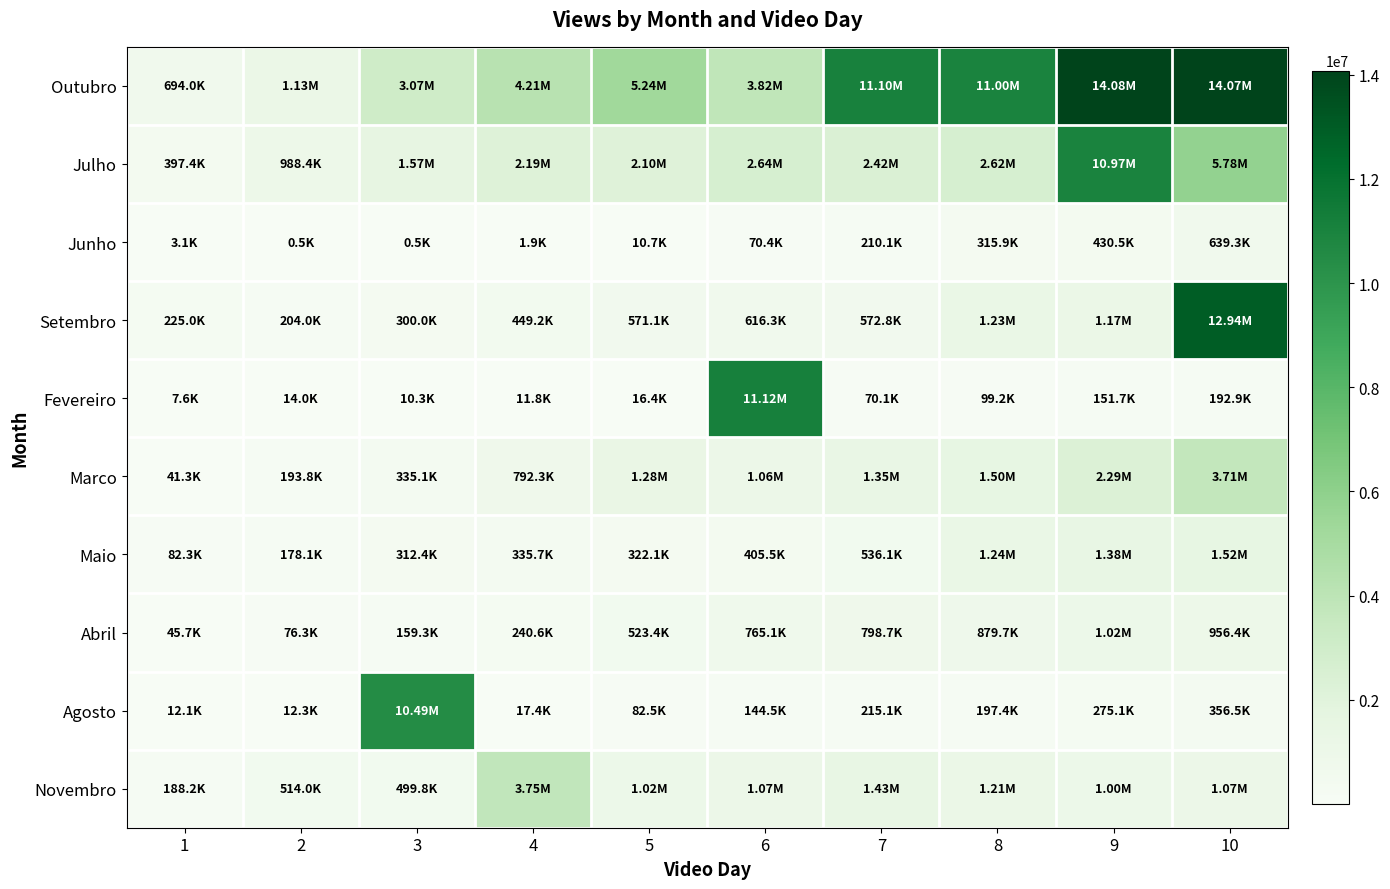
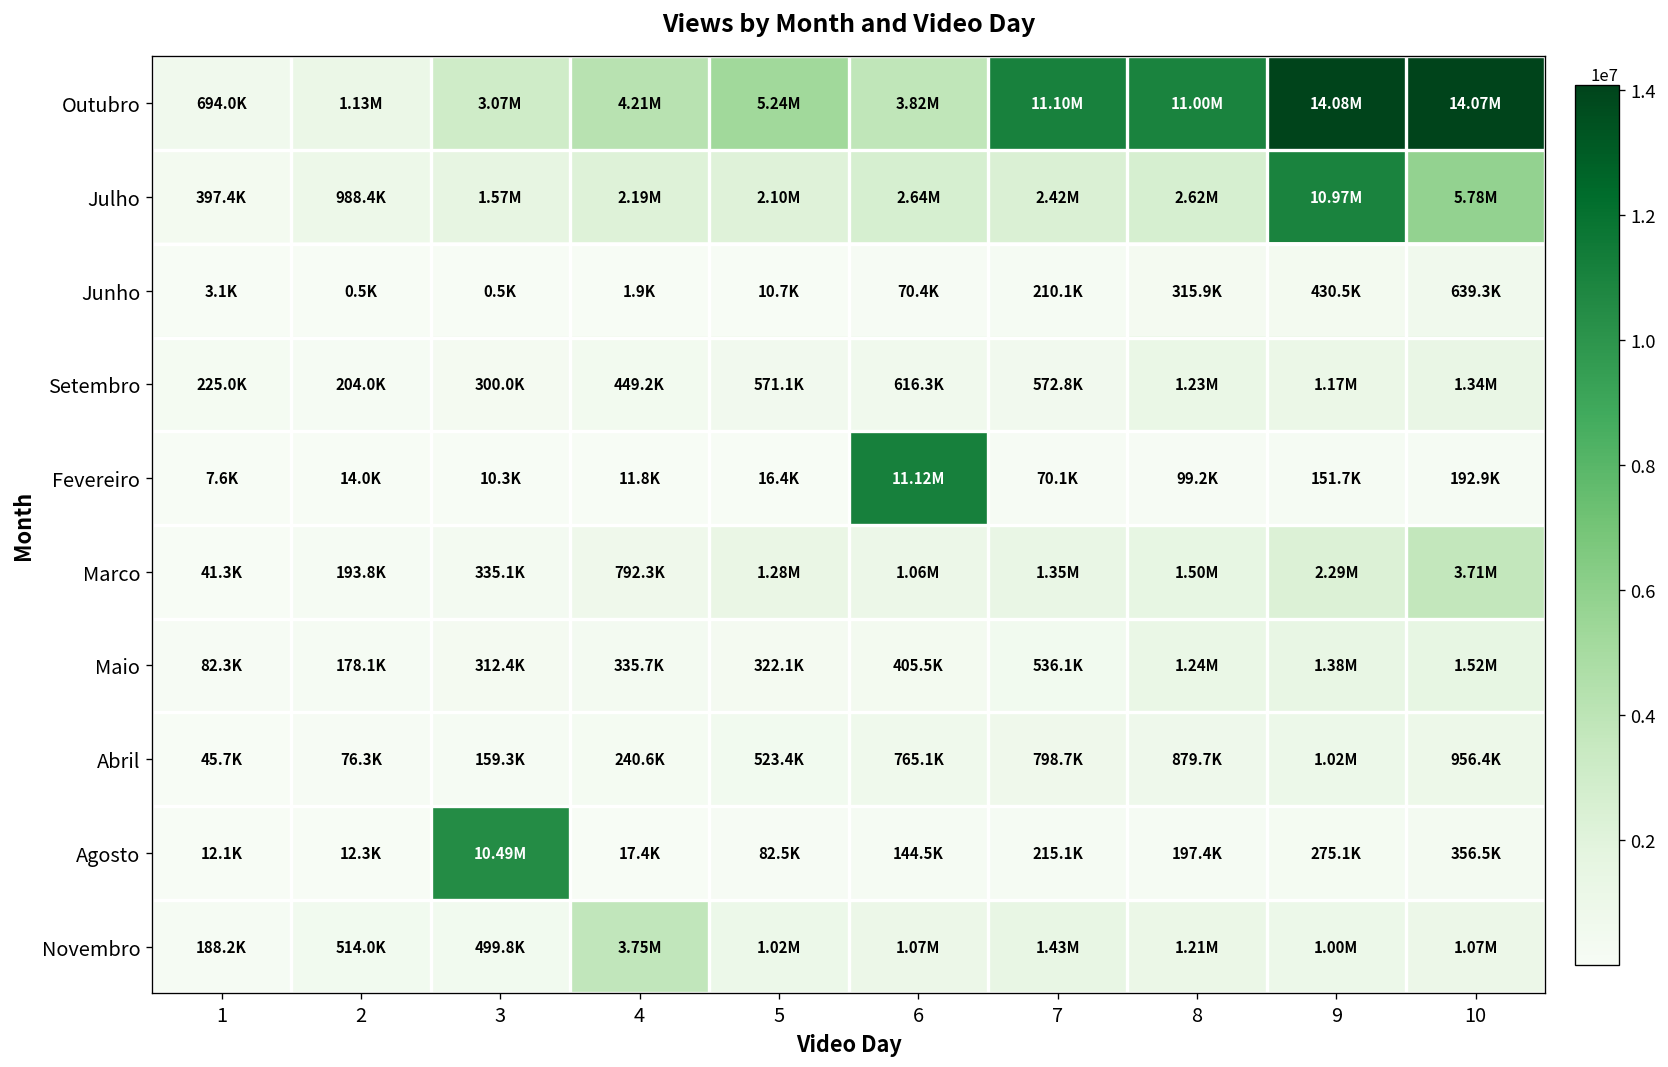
Setembro, 10: 12.94M -> 1.34M
